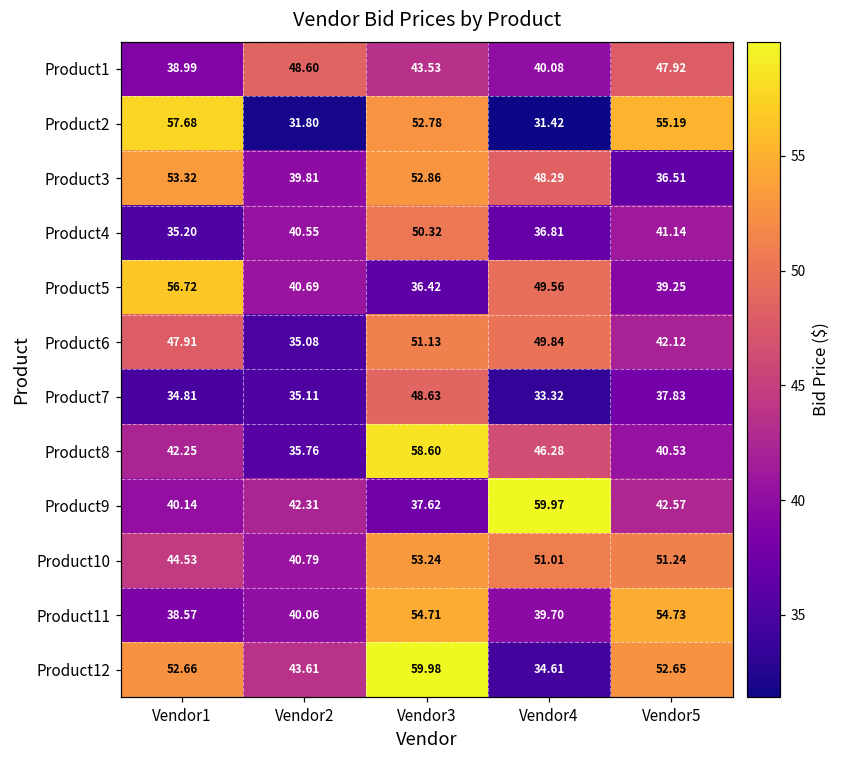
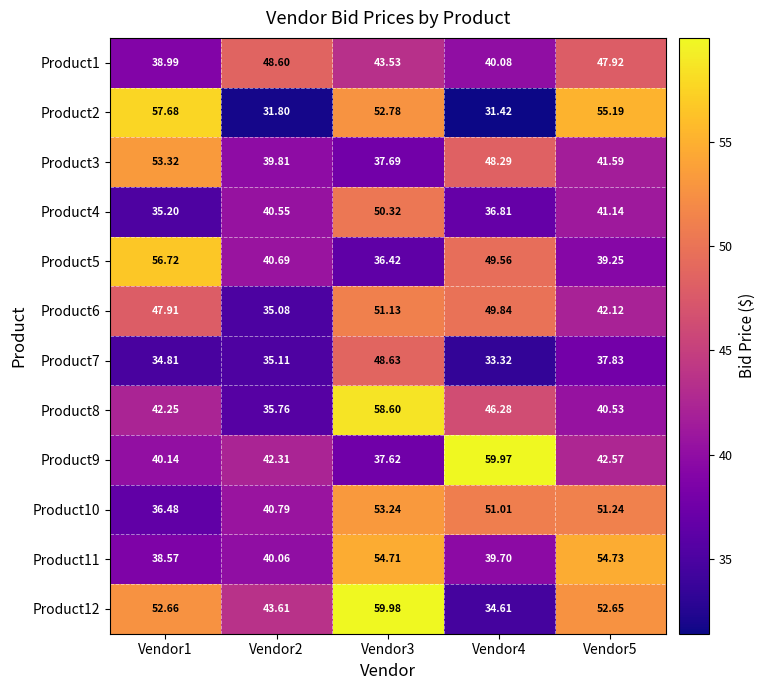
Product3, Vendor3: 52.86 -> 37.69
Product3, Vendor5: 36.51 -> 41.59
Product10, Vendor1: 44.53 -> 36.48
